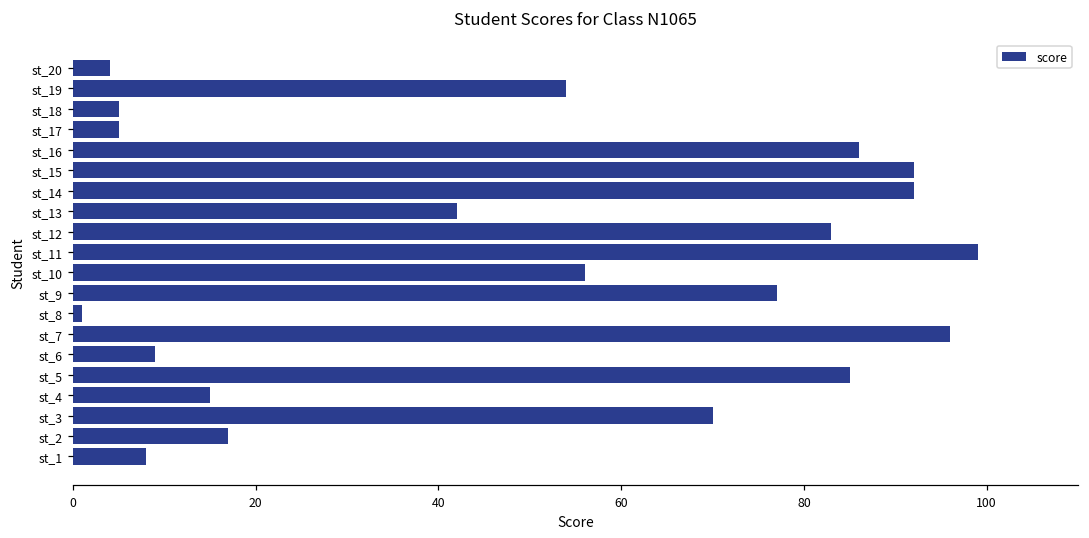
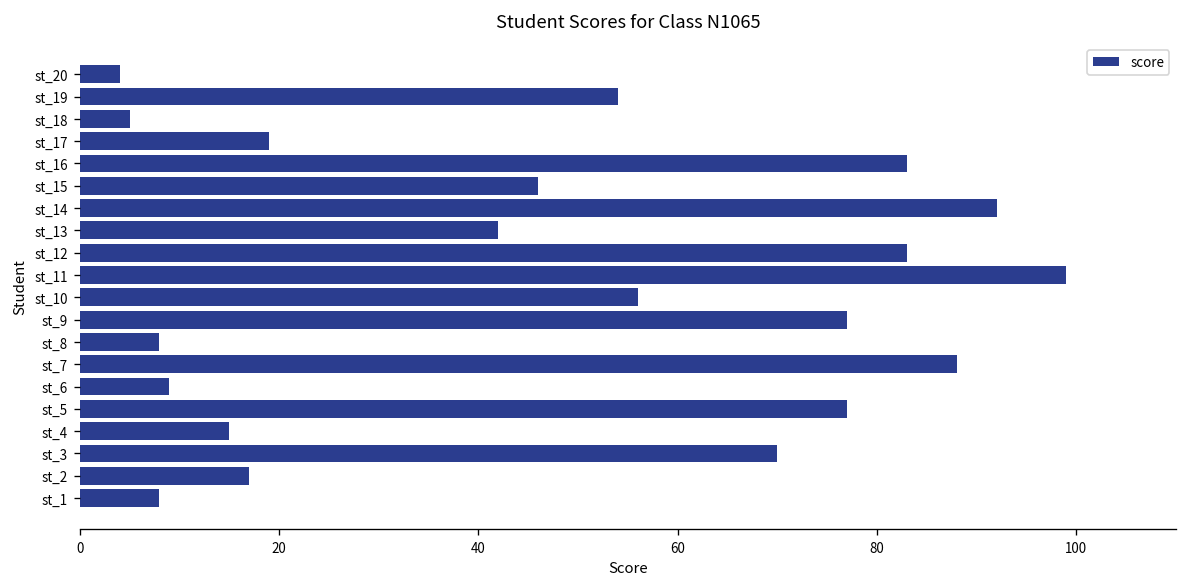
st_17: 5 -> 19
st_16: 86 -> 83
st_15: 92 -> 46
st_8: 1 -> 8
st_7: 96 -> 88
st_5: 85 -> 77
